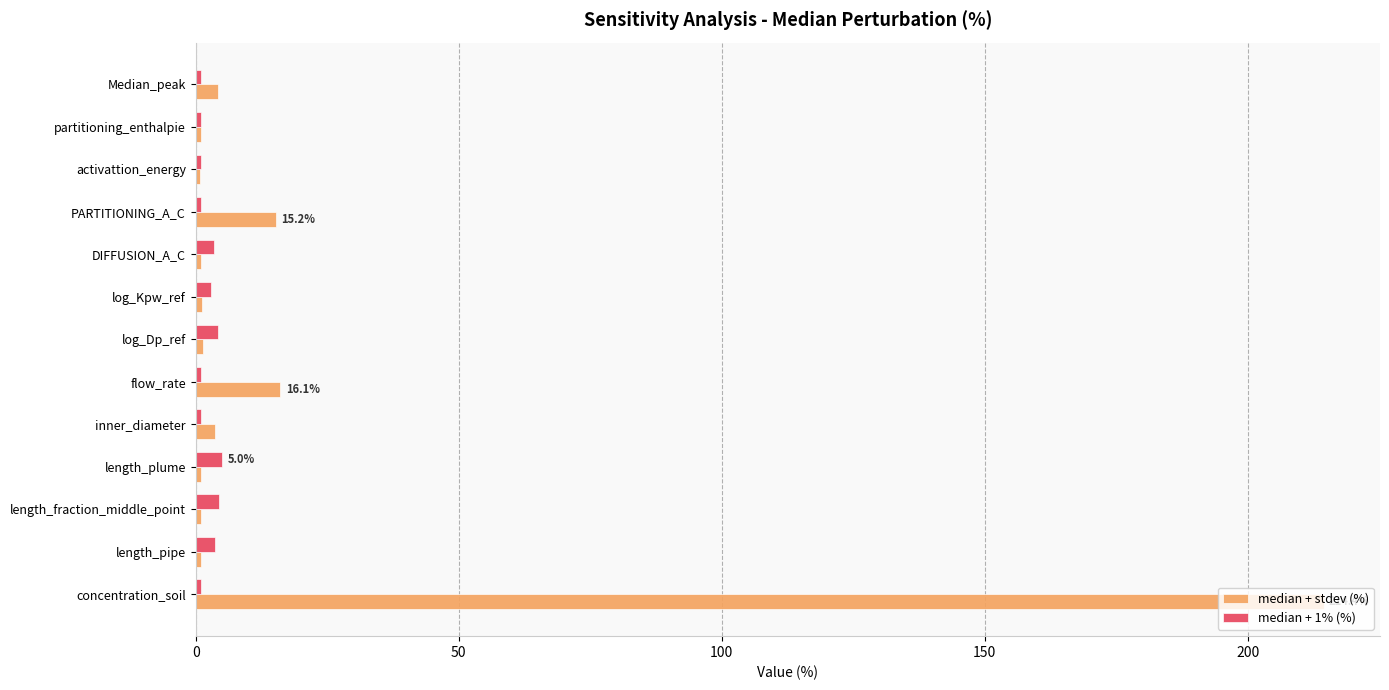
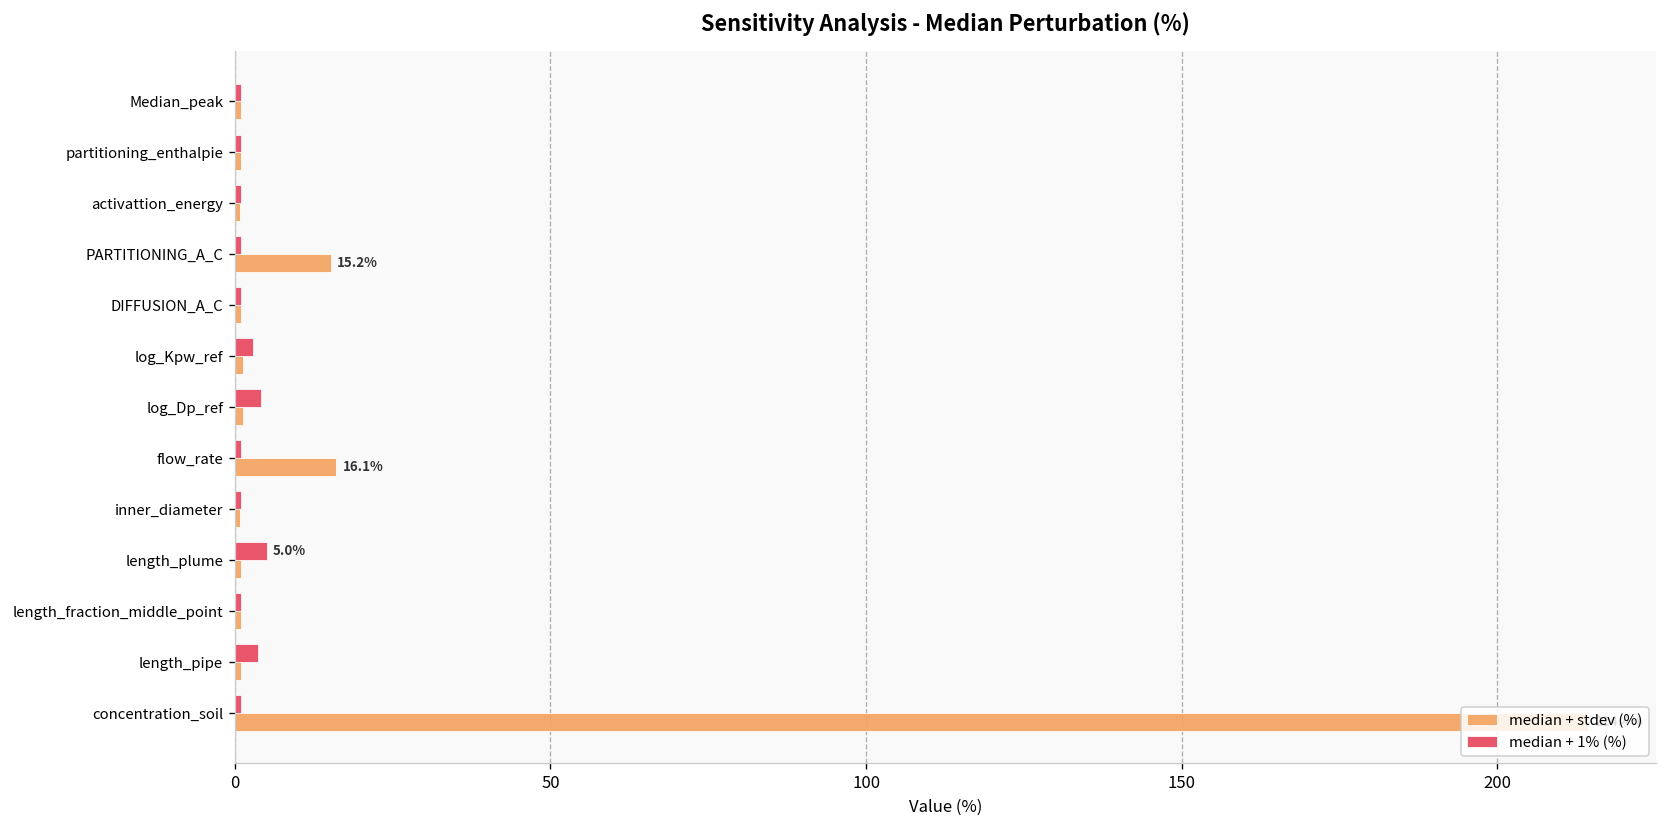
median + stdev (%), Median_peak: 4 -> 1
median + 1% (%), DIFFUSION_A_C: 3 -> 1
median + stdev (%), inner_diameter: 4 -> 1
median + 1% (%), length_fraction_middle_point: 5 -> 1
